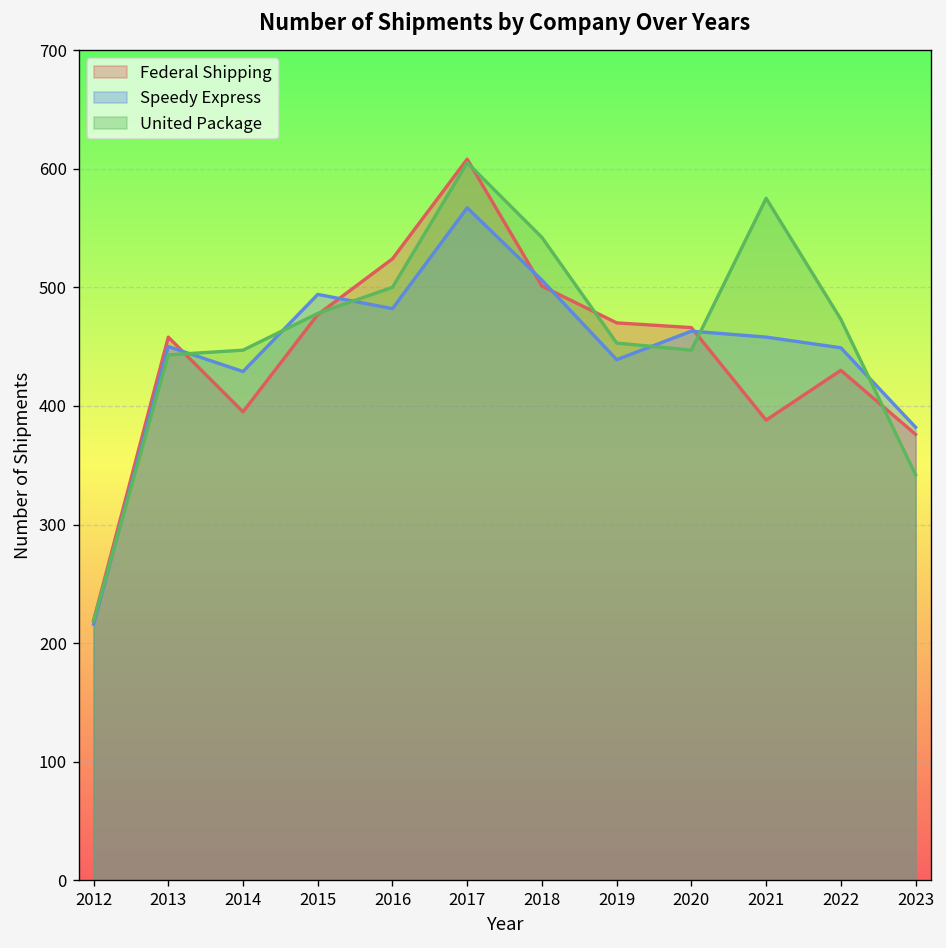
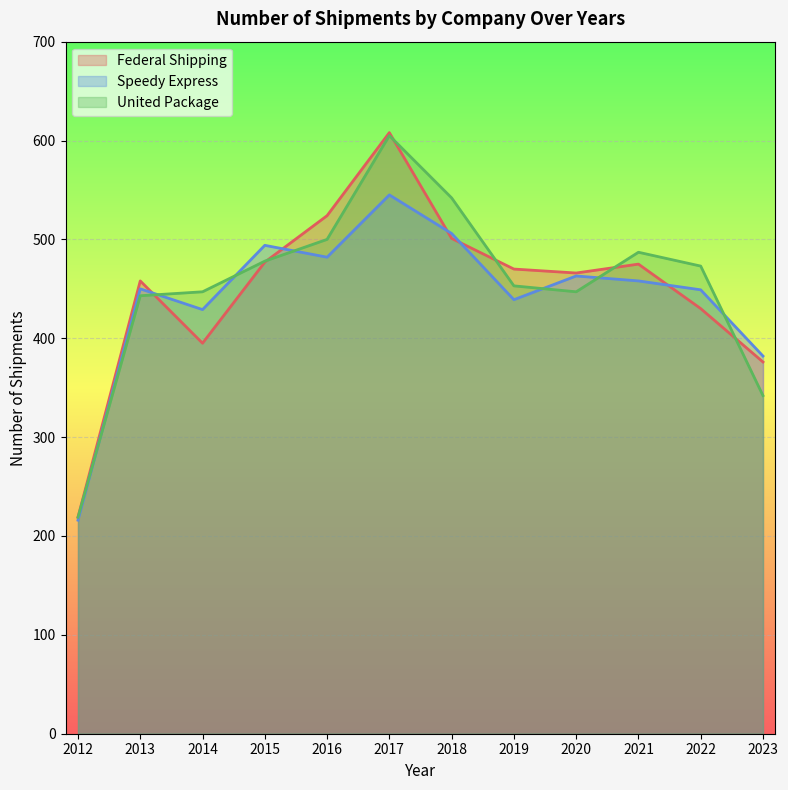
Speedy Express, 2017: 570 -> 550
Federal Shipping, 2021: 390 -> 480
United Package, 2021: 580 -> 490
